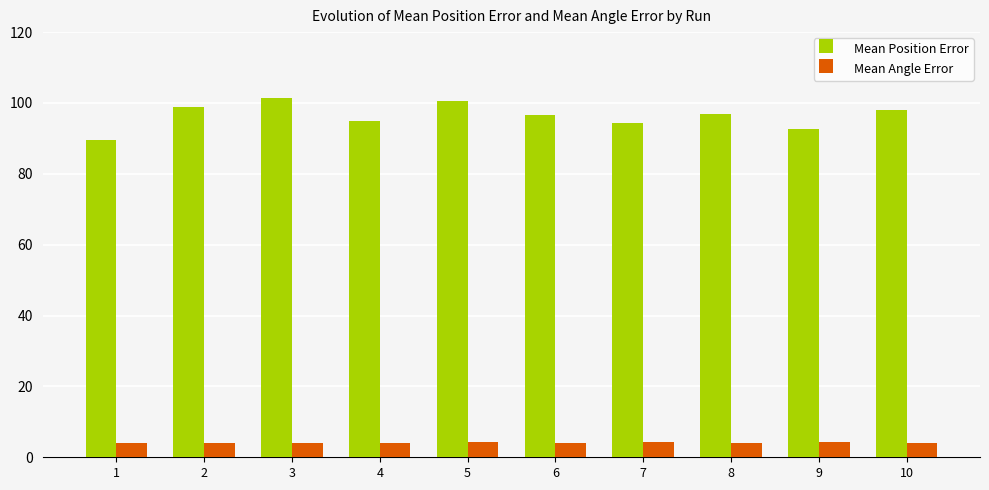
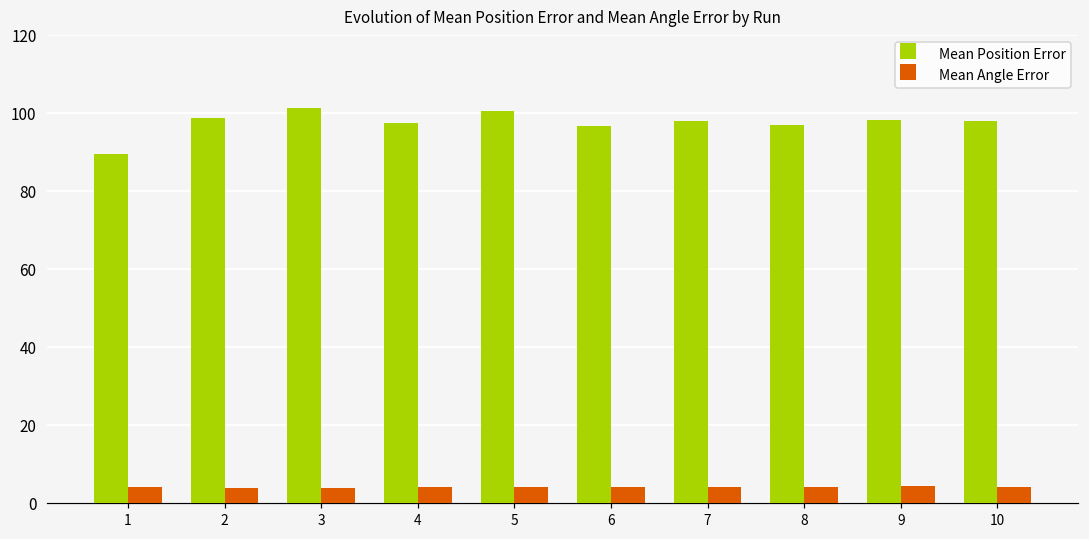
Mean Position Error, 4: 95 -> 98
Mean Position Error, 7: 94 -> 98
Mean Position Error, 9: 93 -> 98
